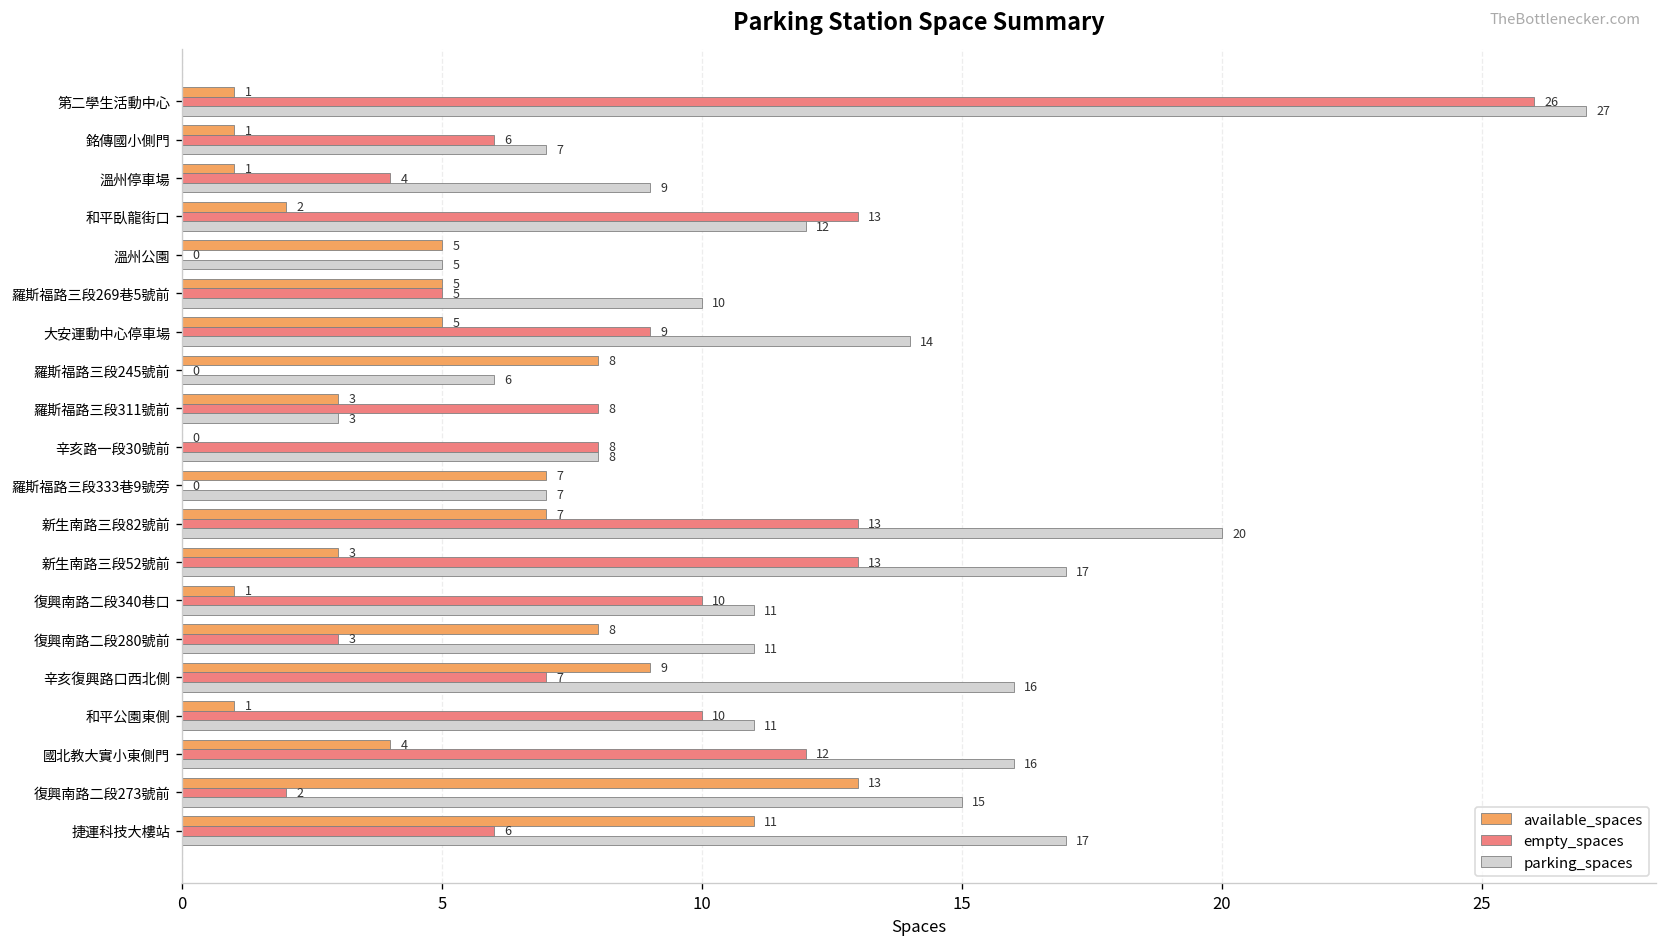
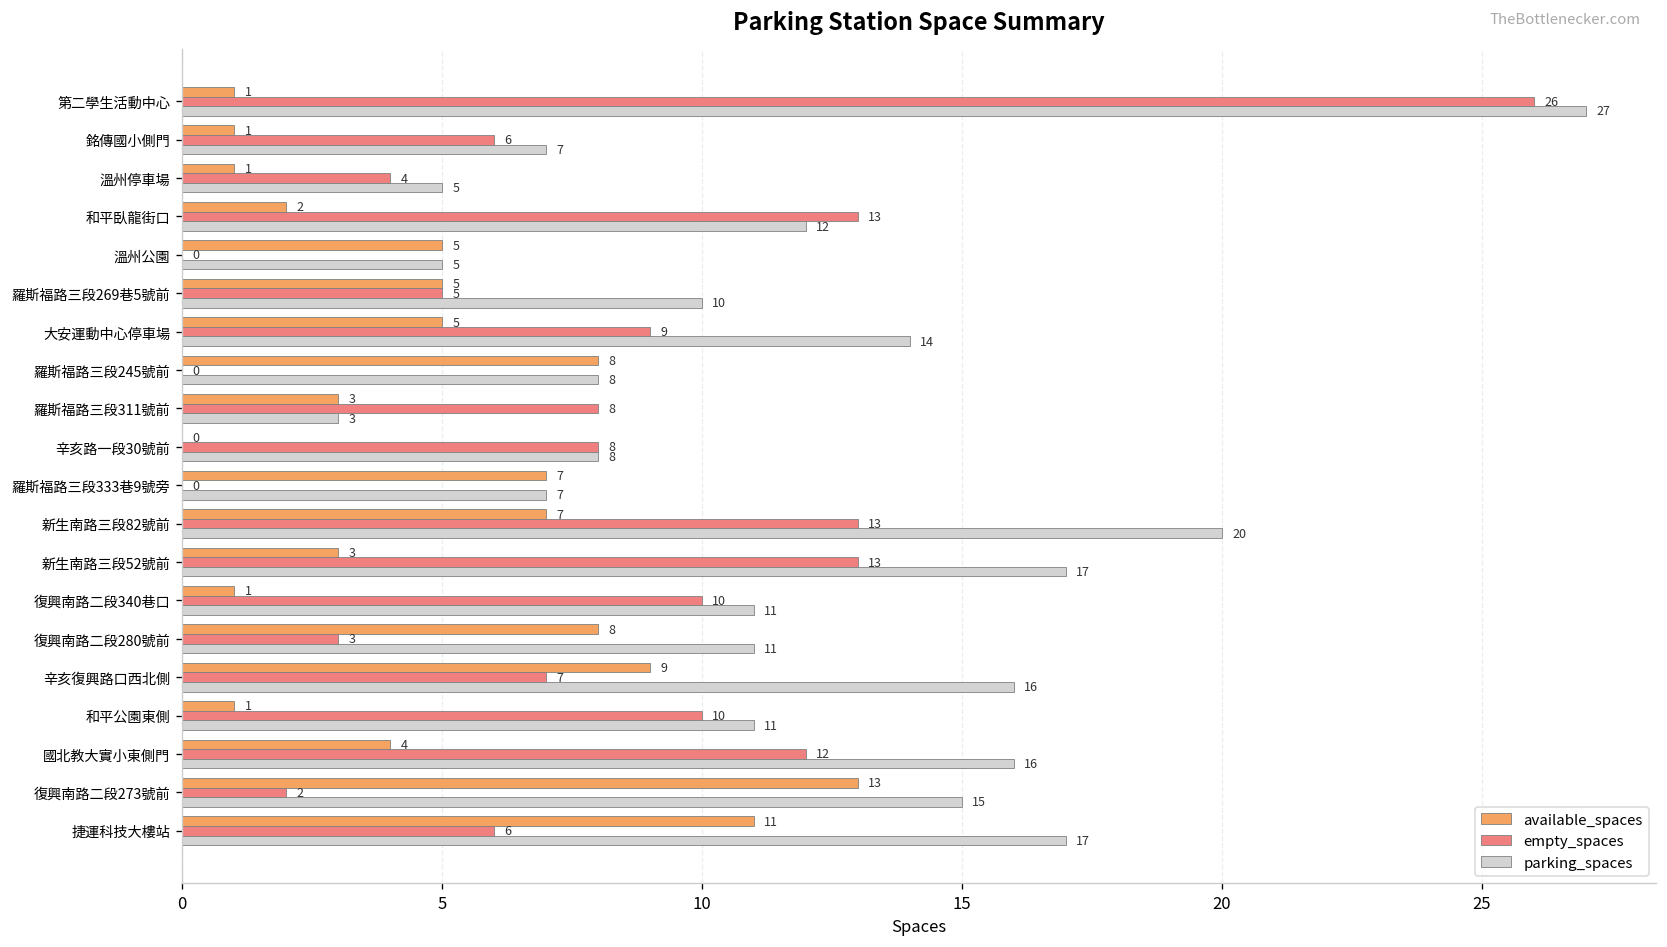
parking_spaces, 溫州停車場: 9 -> 5
parking_spaces, 羅斯福路三段245號前: 6 -> 8
